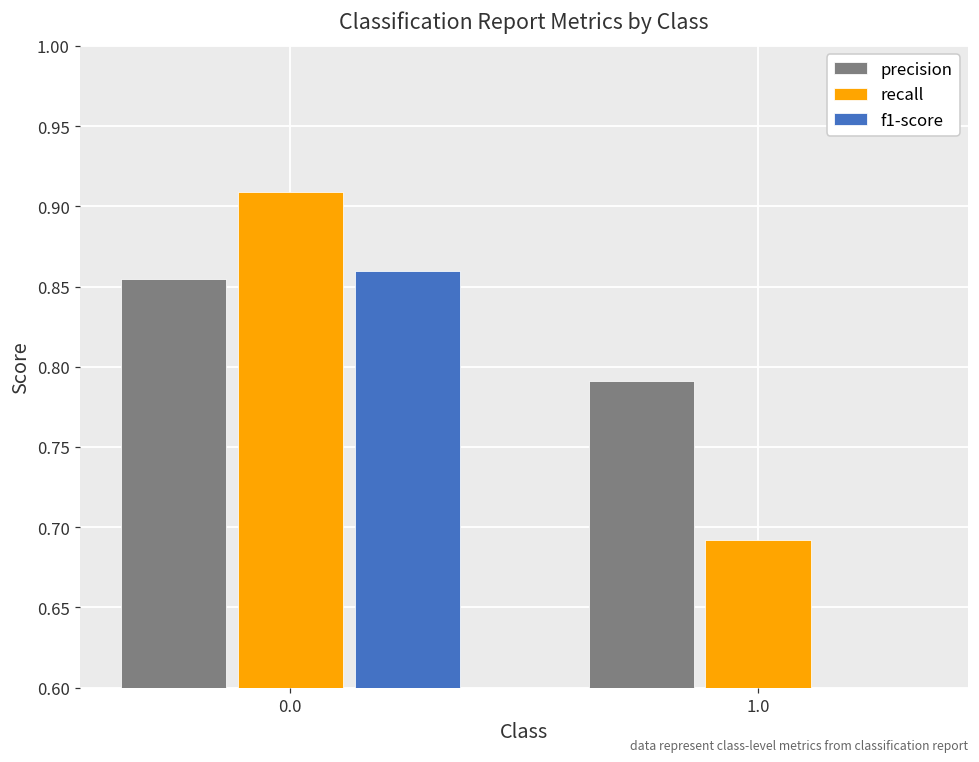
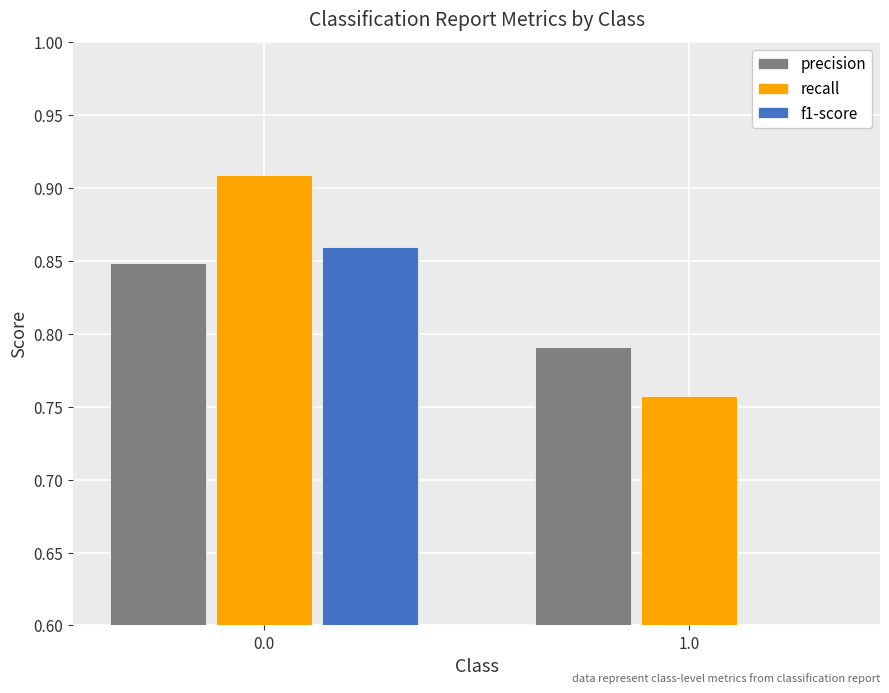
precision, 0.0: 0.855 -> 0.848
recall, 1.0: 0.692 -> 0.757
